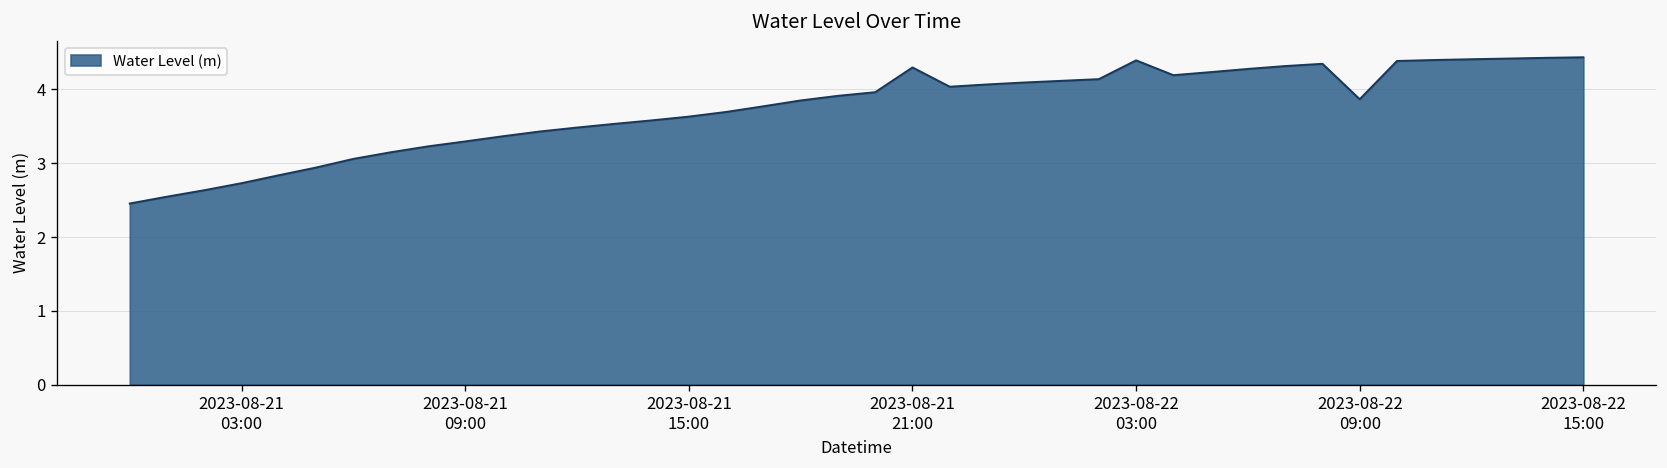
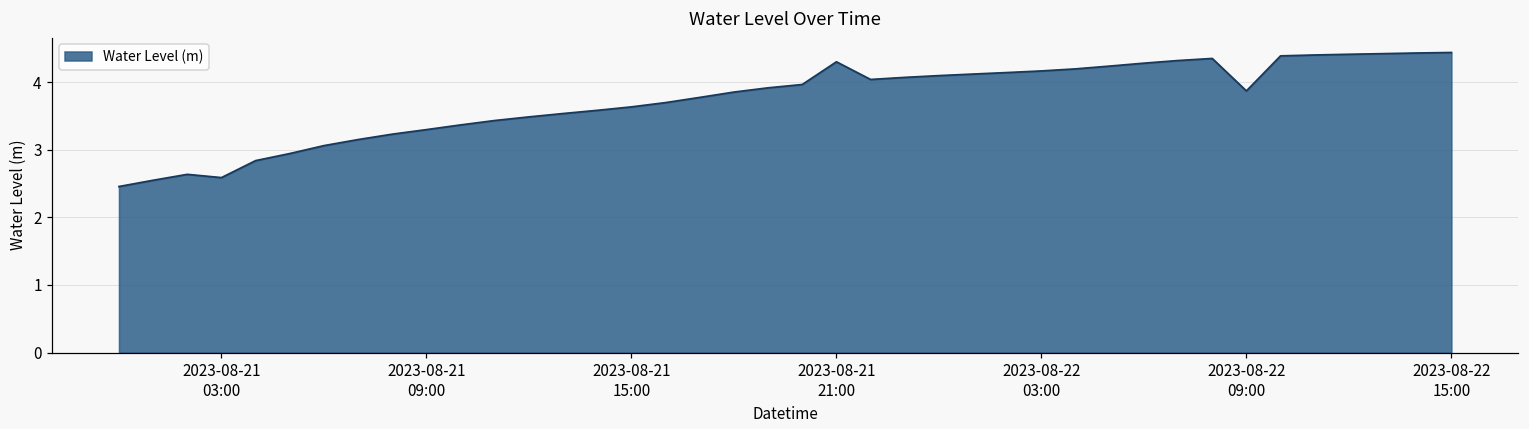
2023-08-21 03:00: 2.7 -> 2.6
2023-08-22 03:00: 4.4 -> 4.2
